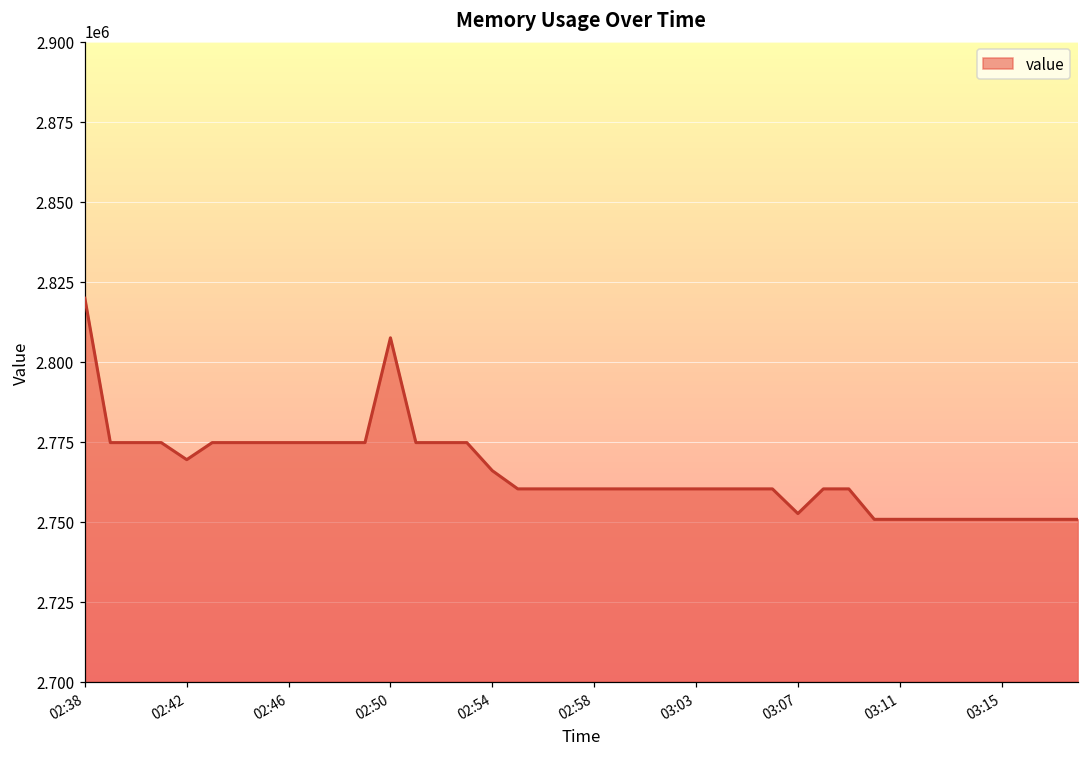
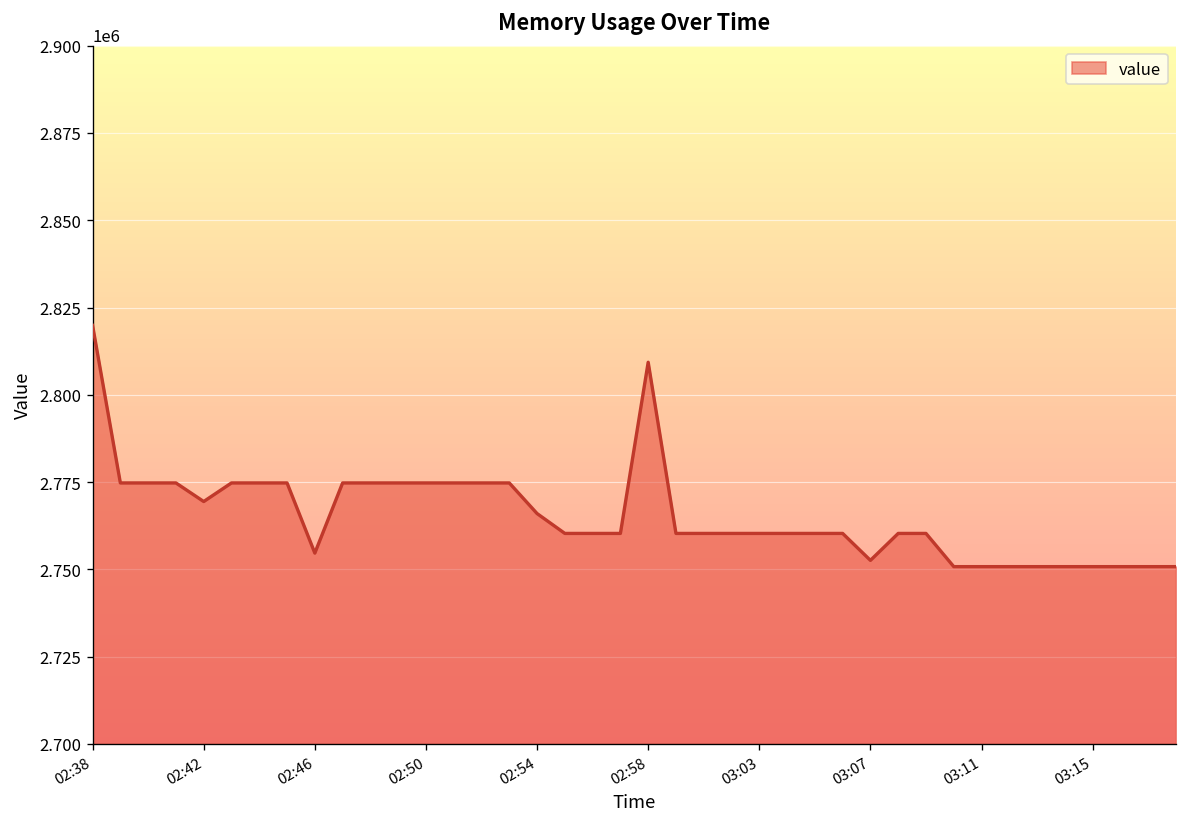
02:46: 2775000 -> 2755000
02:50: 2808000 -> 2775000
02:58: 2760000 -> 2809000
